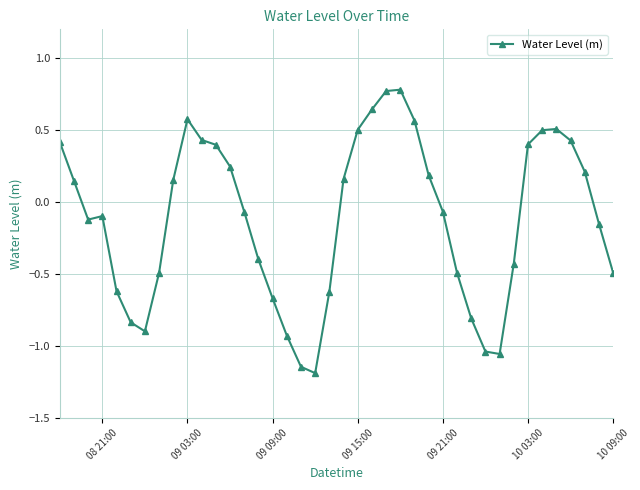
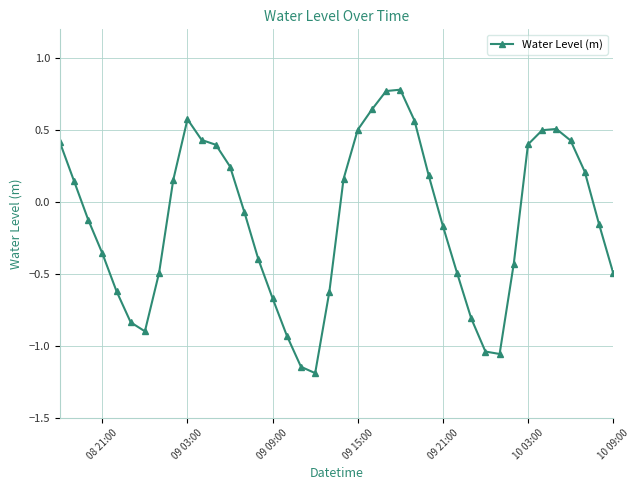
08 21:00: -0.10 -> -0.36
09 21:00: -0.07 -> -0.17
